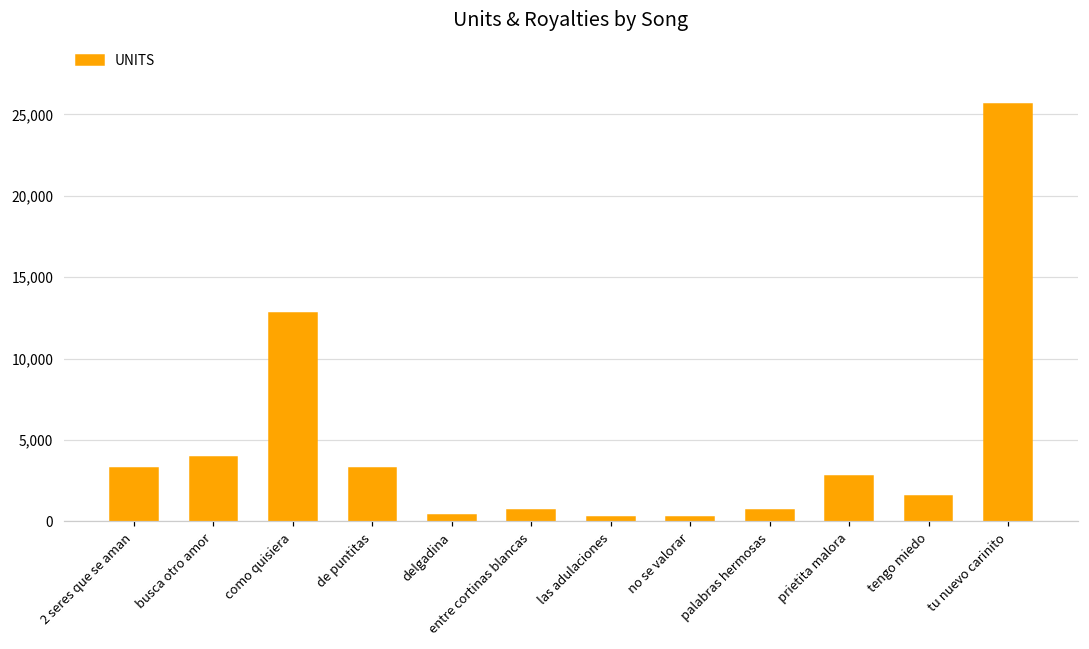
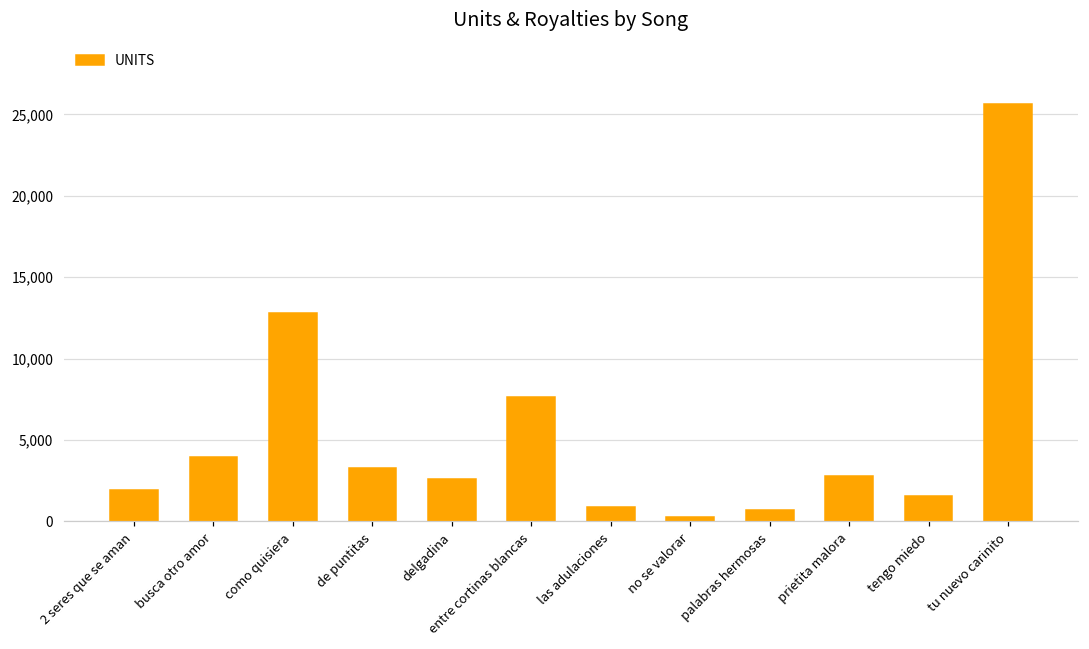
2 seres que se aman: 3,300 -> 2,000
delgadina: 400 -> 2,600
entre cortinas blancas: 700 -> 7,600
las adulaciones: 300 -> 900
